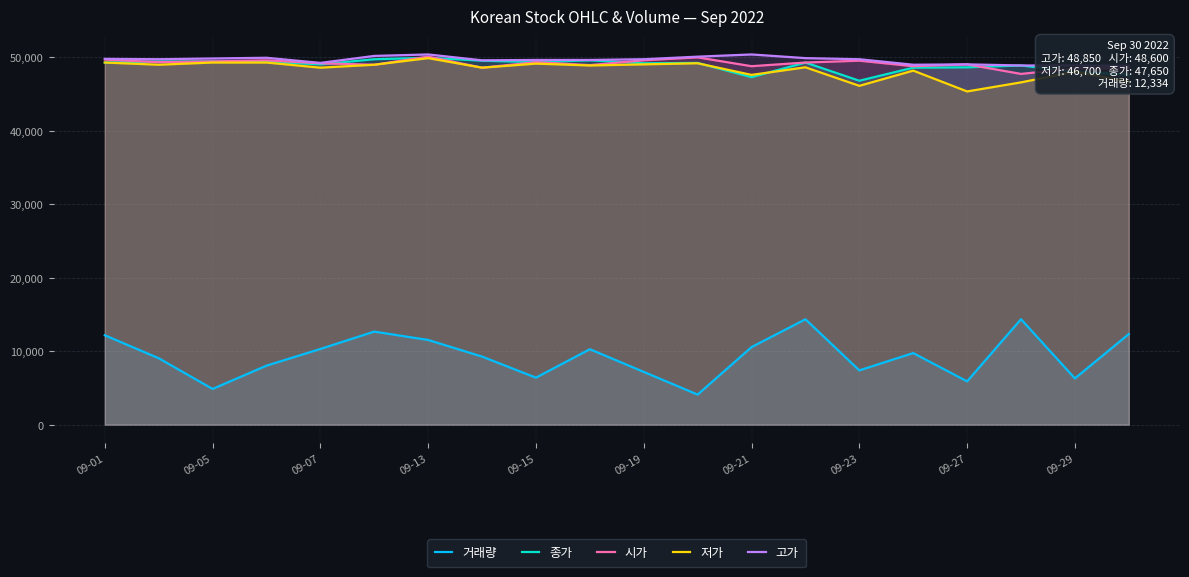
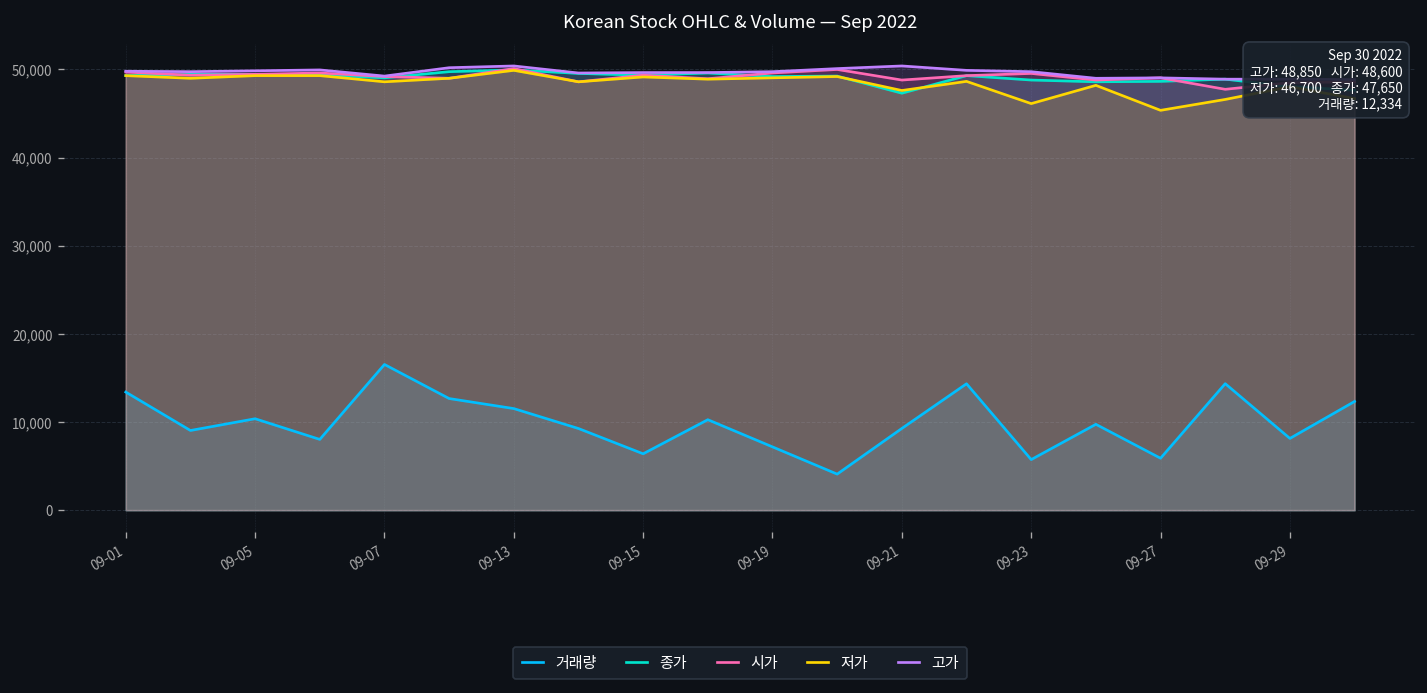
거래량, 09-01: 12,000 -> 13,000
거래량, 09-05: 5,000 -> 10,000
거래량, 09-07: 10,000 -> 17,000
거래량, 09-21: 11,000 -> 9,000
거래량, 09-23: 7,000 -> 6,000
종가, 09-23: 47,000 -> 49,000
거래량, 09-29: 6,000 -> 8,000
